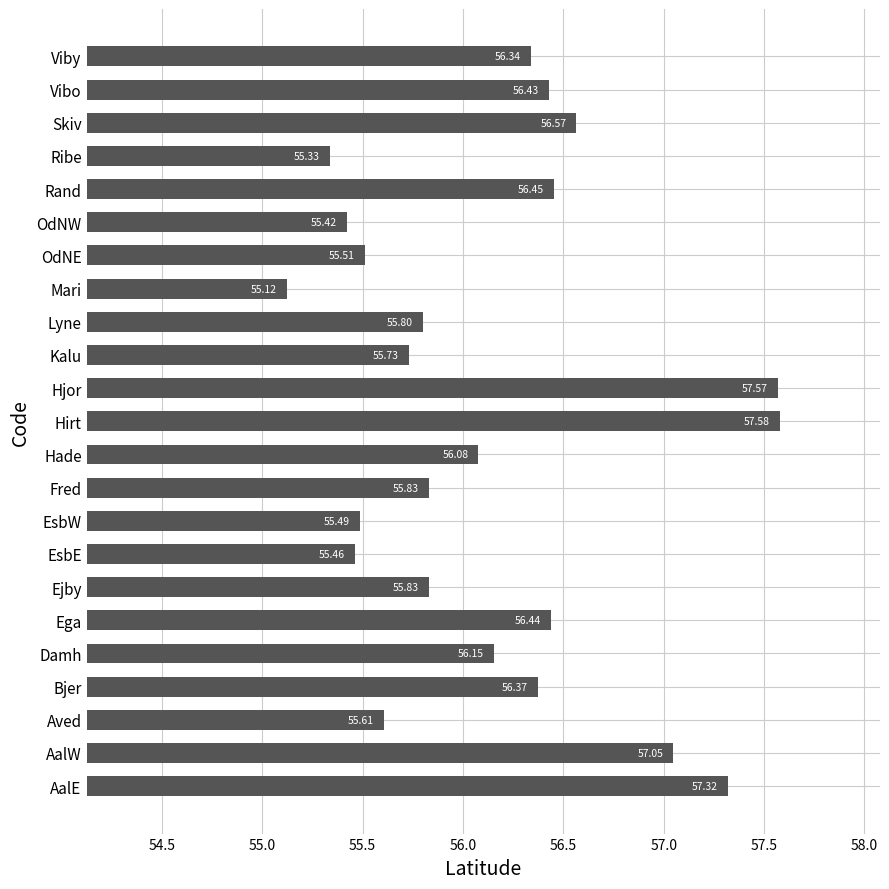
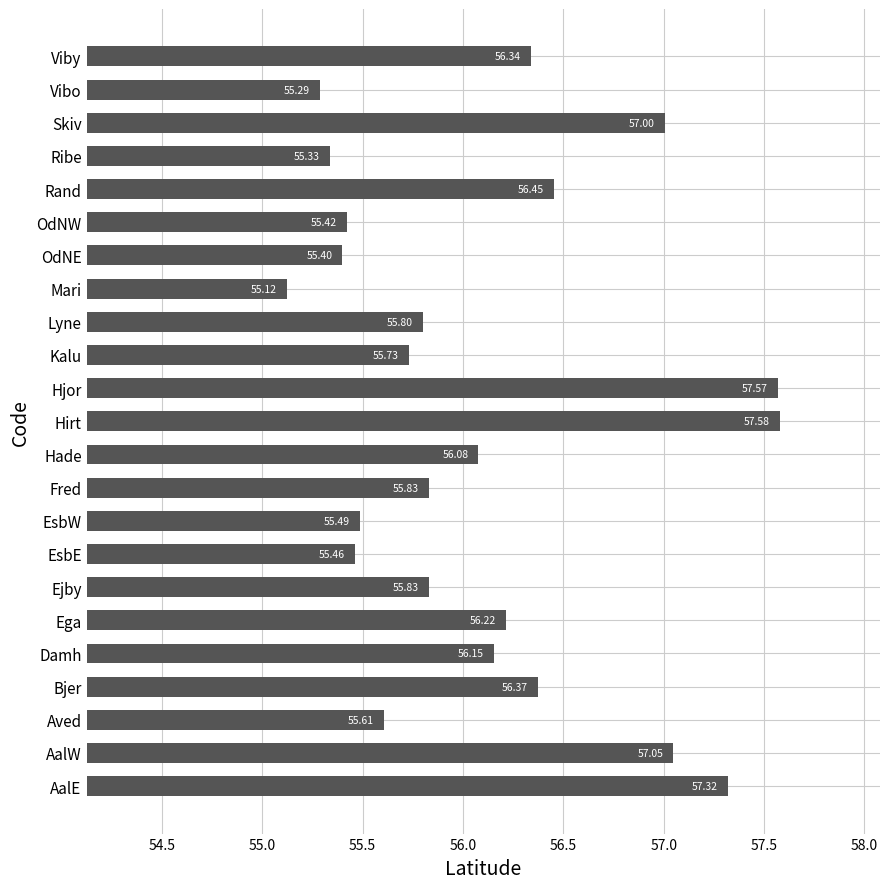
Vibo: 56.43 -> 55.29
Skiv: 56.57 -> 57.00
OdNE: 55.51 -> 55.40
Ega: 56.44 -> 56.22
